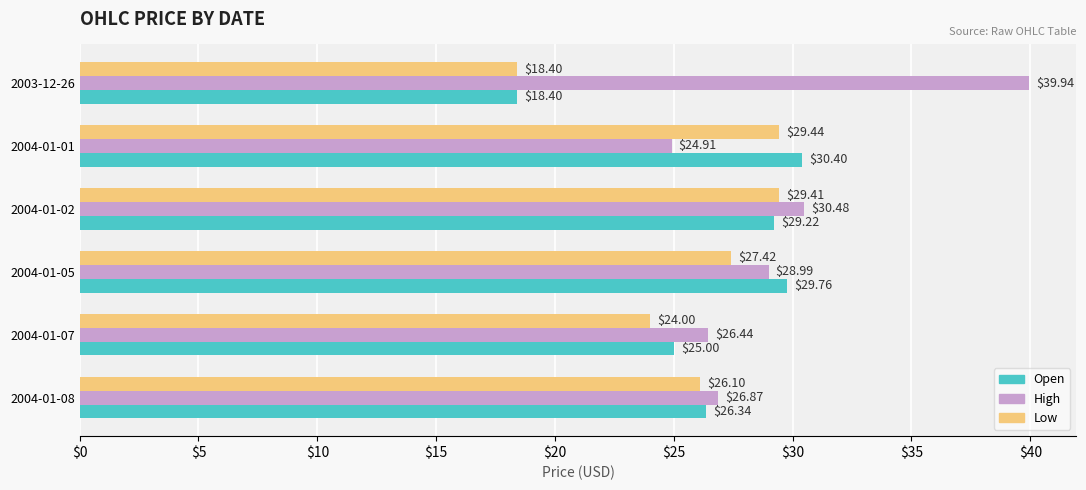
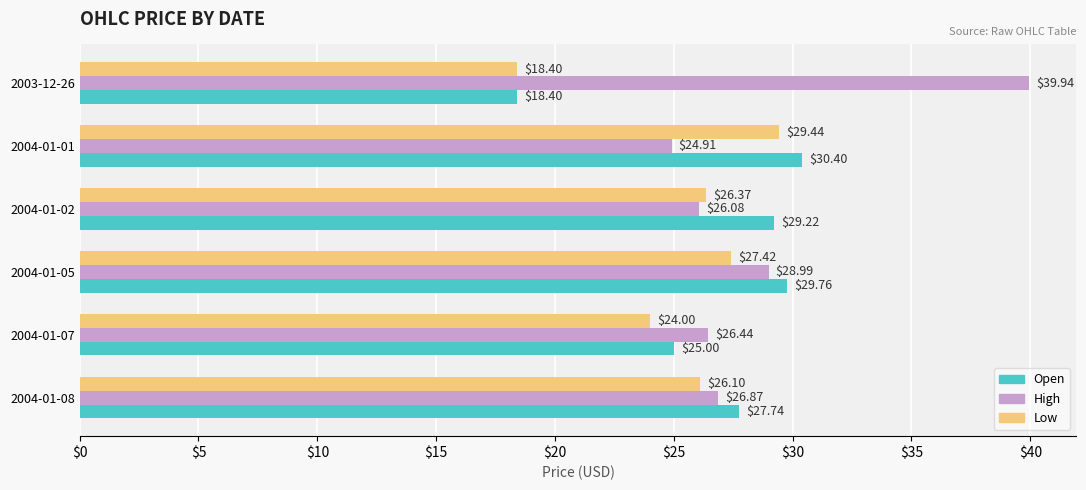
Low, 2004-01-02: $29.41 -> $26.37
High, 2004-01-02: $30.48 -> $26.08
Open, 2004-01-08: $26.34 -> $27.74
